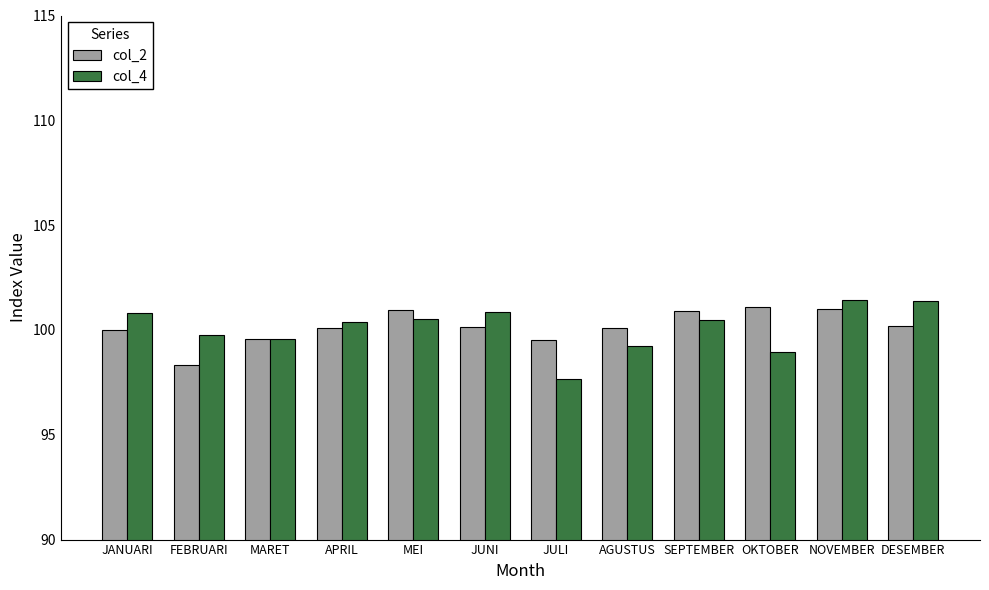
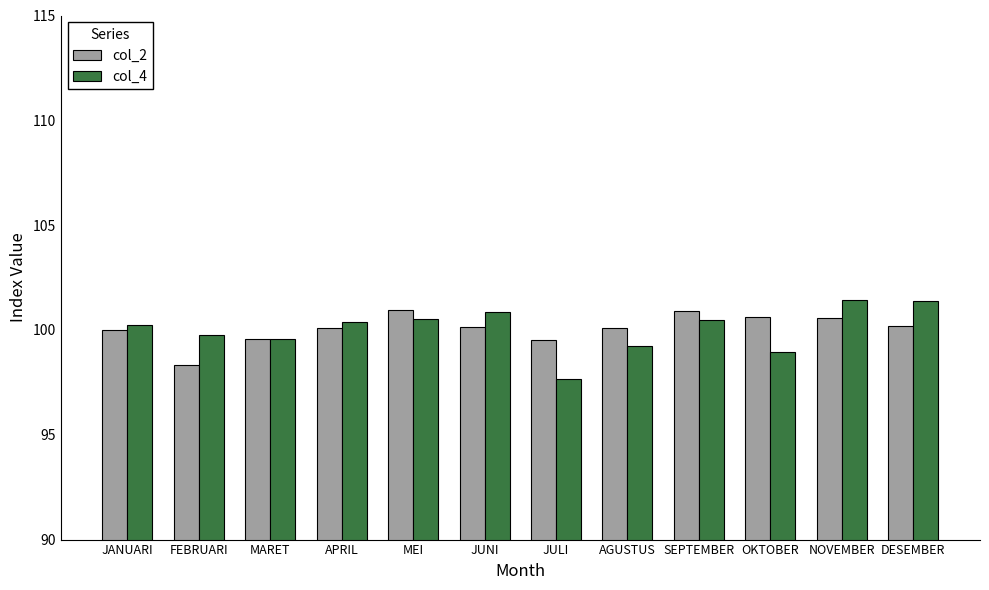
col_4, JANUARI: 100.8 -> 100.3
col_2, OKTOBER: 101.1 -> 100.6
col_2, NOVEMBER: 101.0 -> 100.6
